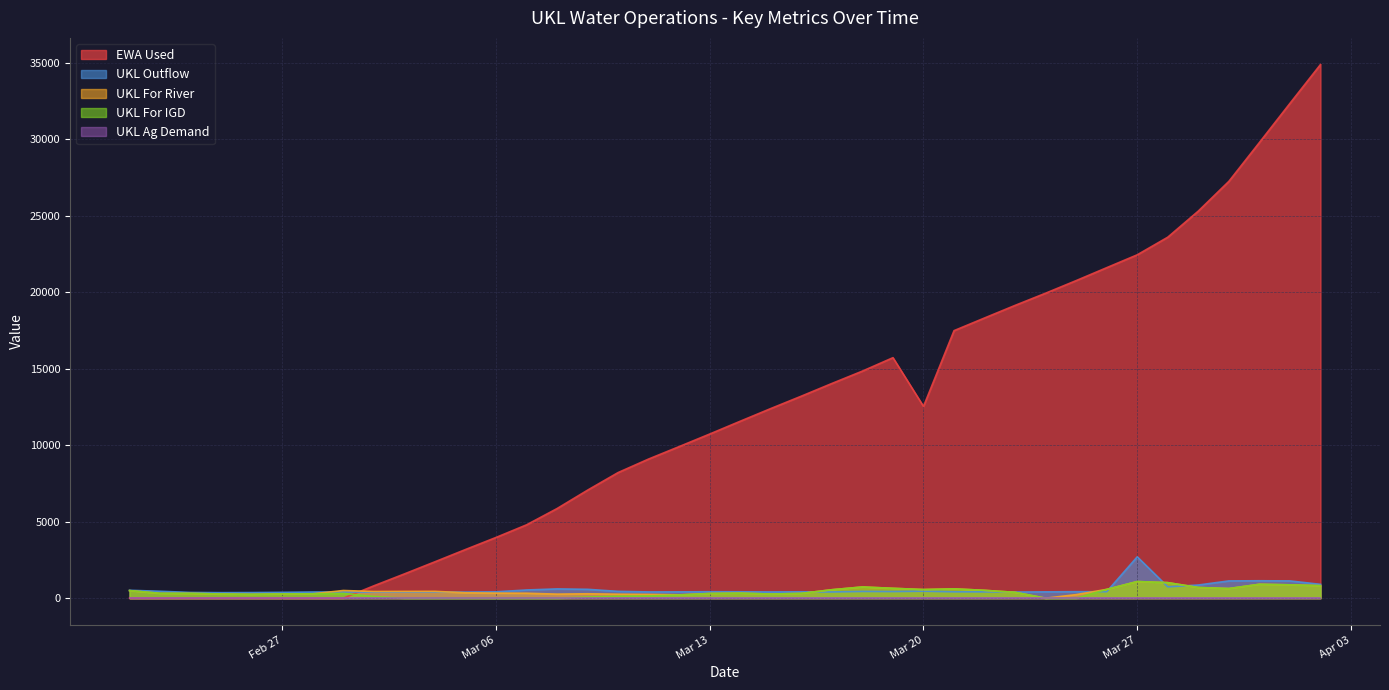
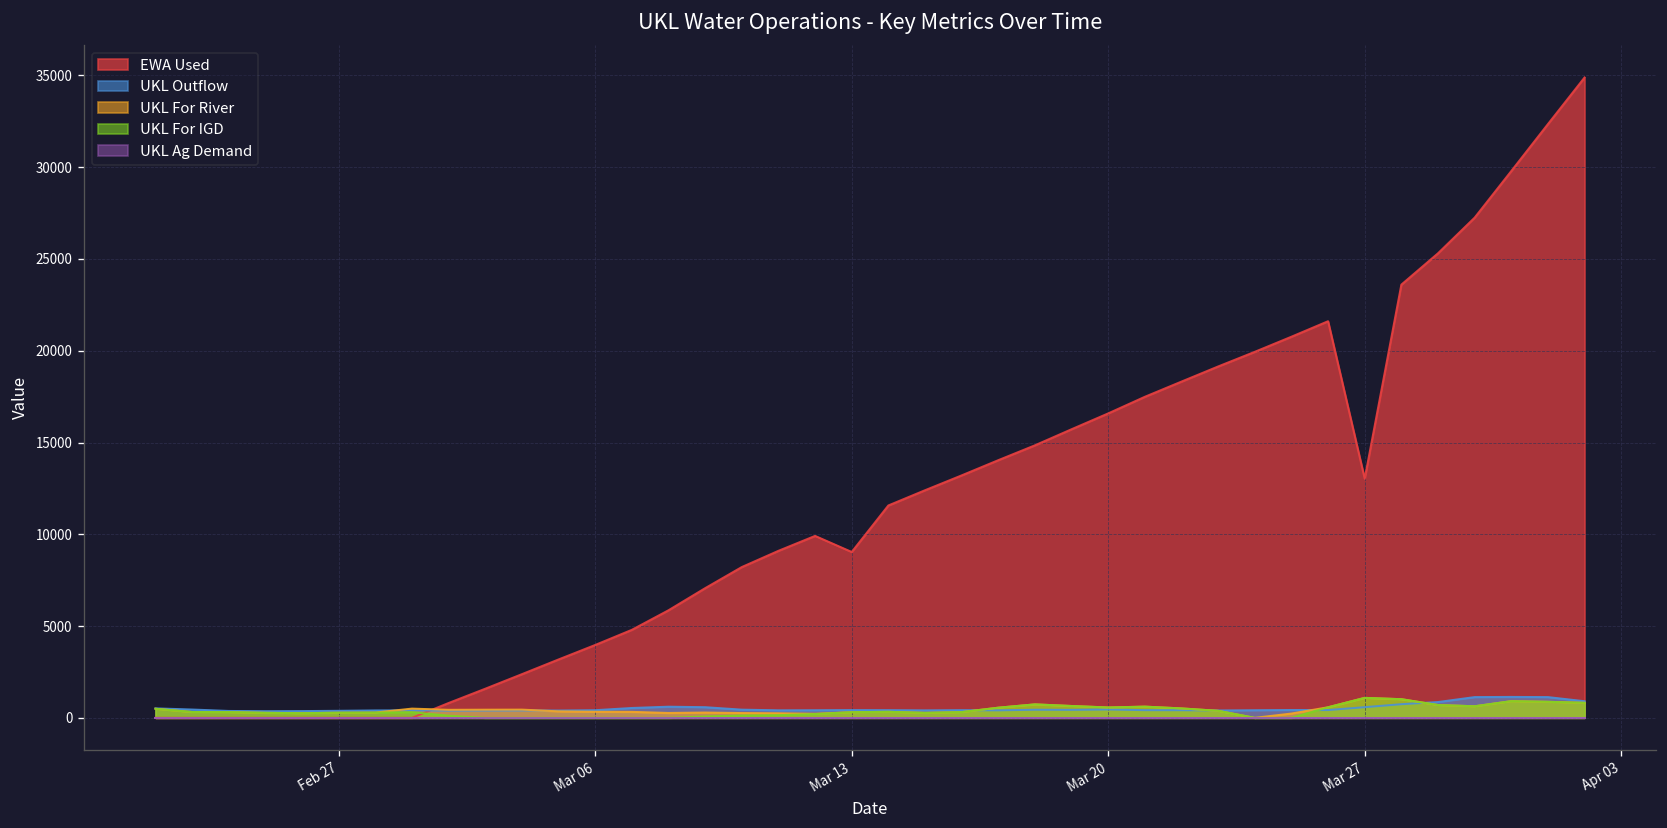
EWA Used, Mar 13: 10700 -> 9000
EWA Used, Mar 20: 12500 -> 16600
EWA Used, Mar 27: 22500 -> 13000
UKL Outflow, Mar 27: 2700 -> 600
